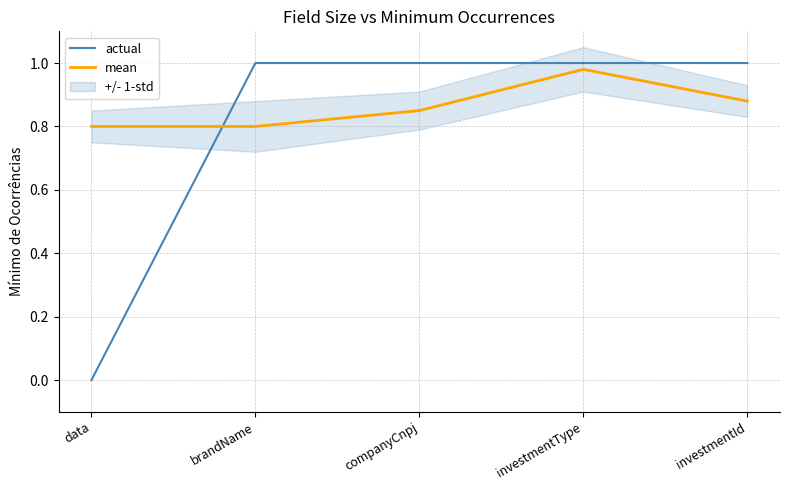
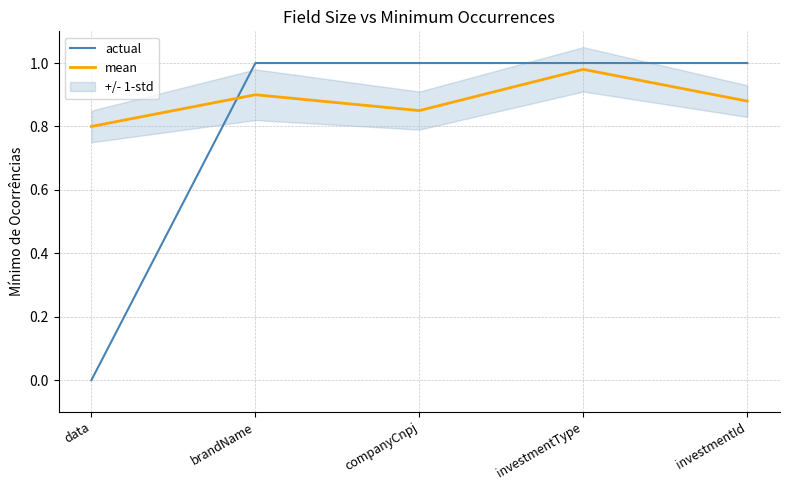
mean, brandName: 0.8 -> 0.9
